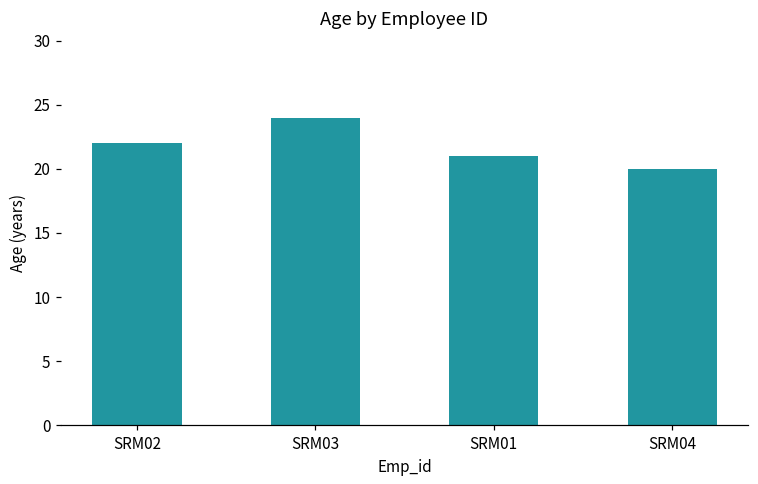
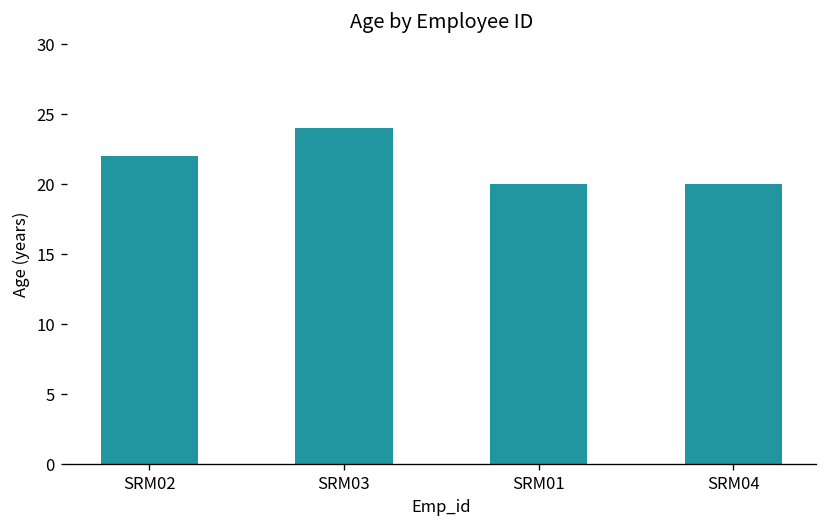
SRM01: 21 -> 20
